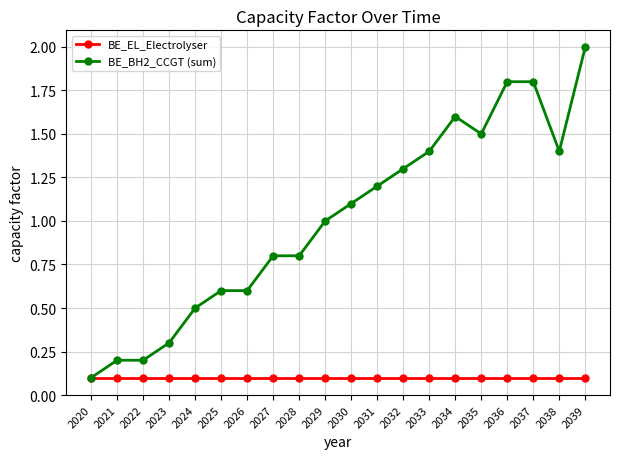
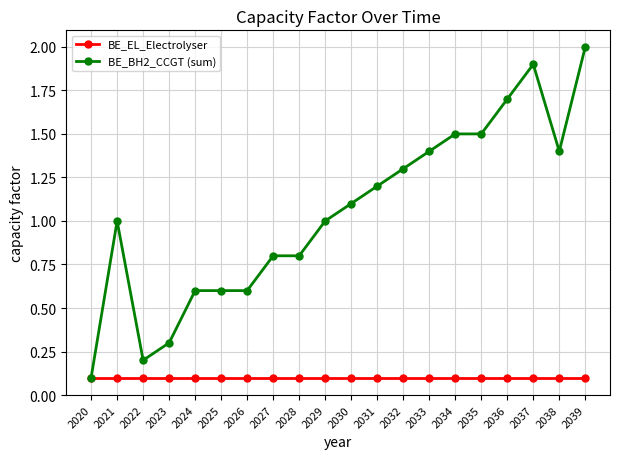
BE_BH2_CCGT (sum), 2021: 0.2 -> 1.0
BE_BH2_CCGT (sum), 2024: 0.5 -> 0.6
BE_BH2_CCGT (sum), 2034: 1.6 -> 1.5
BE_BH2_CCGT (sum), 2036: 1.8 -> 1.7
BE_BH2_CCGT (sum), 2037: 1.8 -> 1.9
